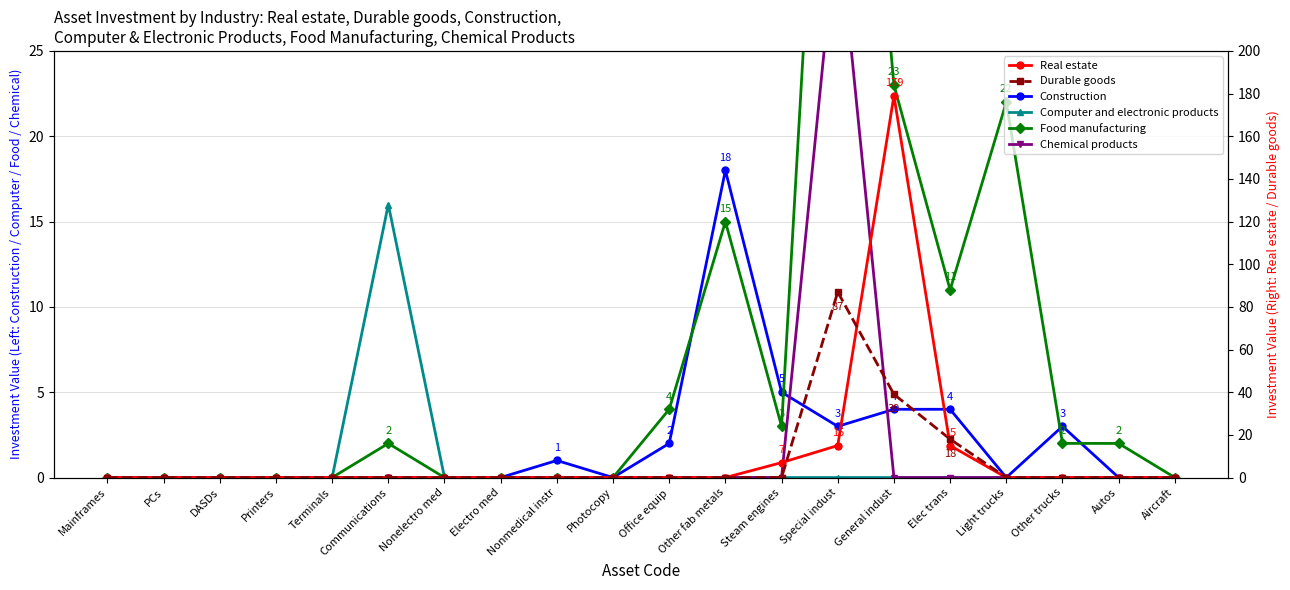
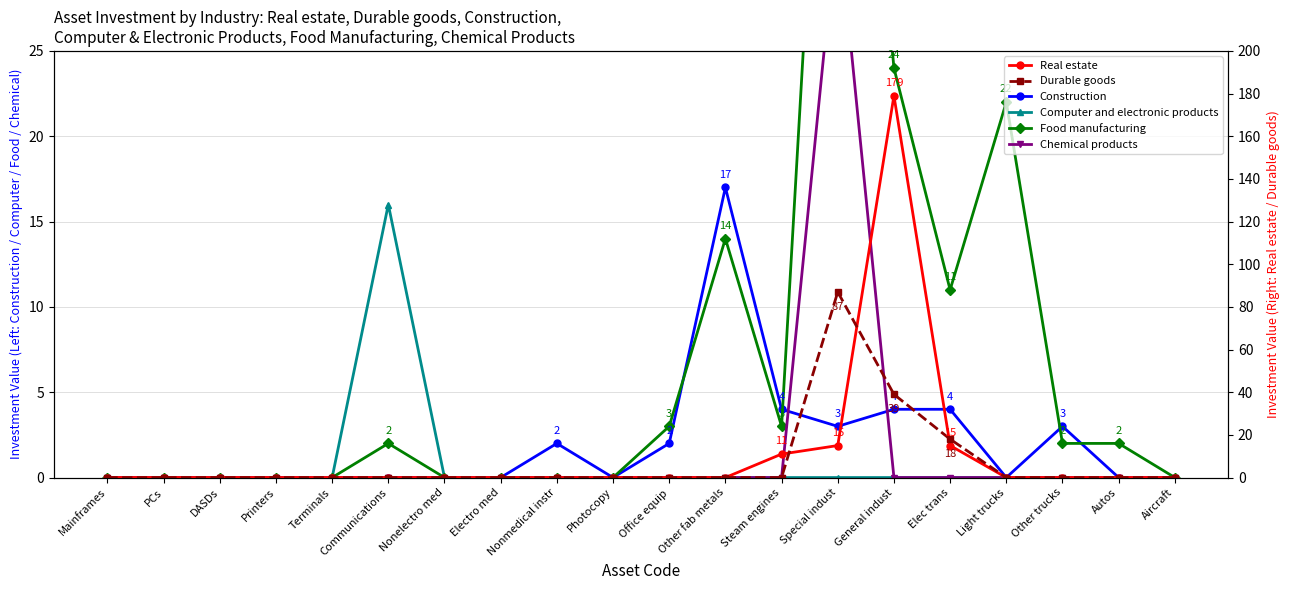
Construction, Nonmedical instr: 1 -> 2
Food manufacturing, Office equip: 4 -> 3
Construction, Other fab metals: 18 -> 17
Food manufacturing, Other fab metals: 15 -> 14
Construction, Steam engines: 5 -> 4
Food manufacturing, General indust: 23 -> 24
Real estate, Steam engines: 7 -> 11
